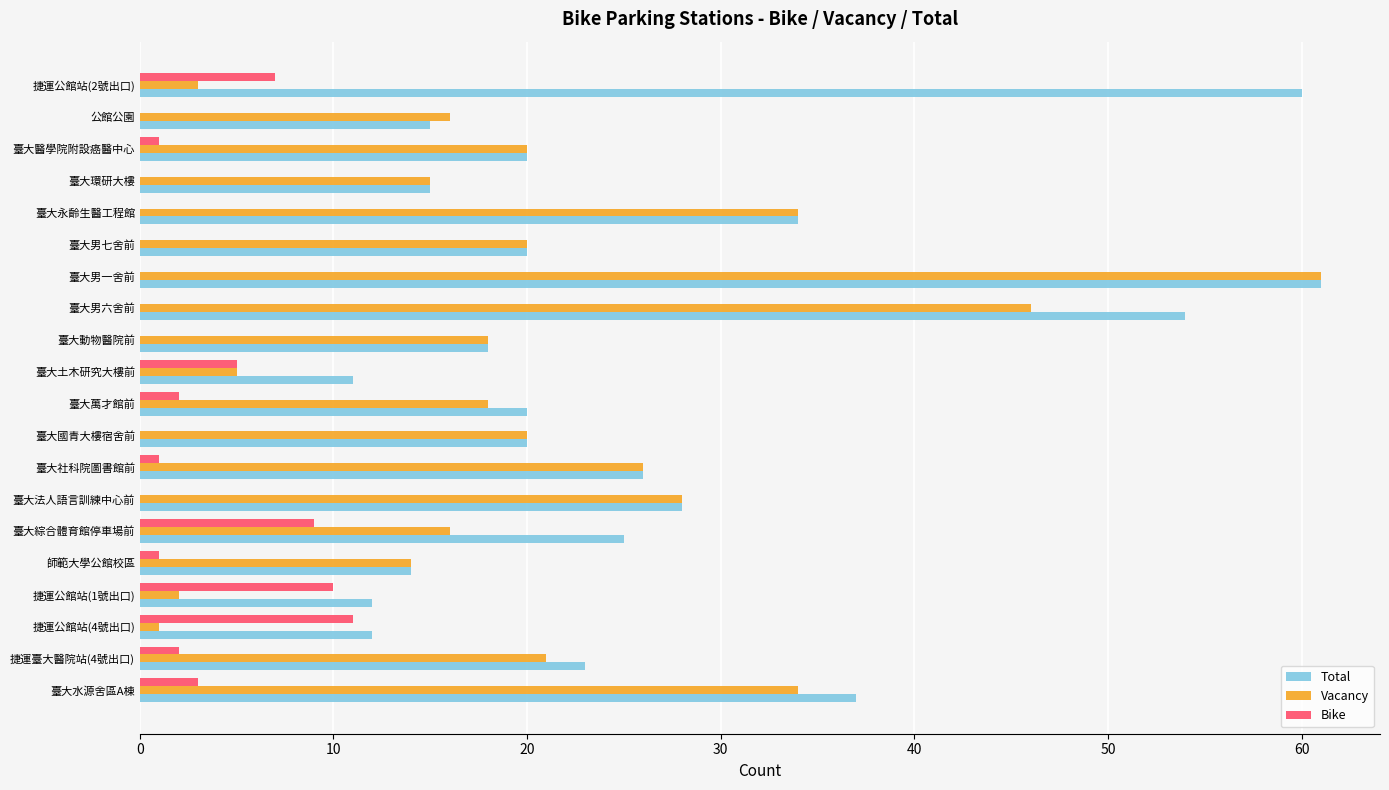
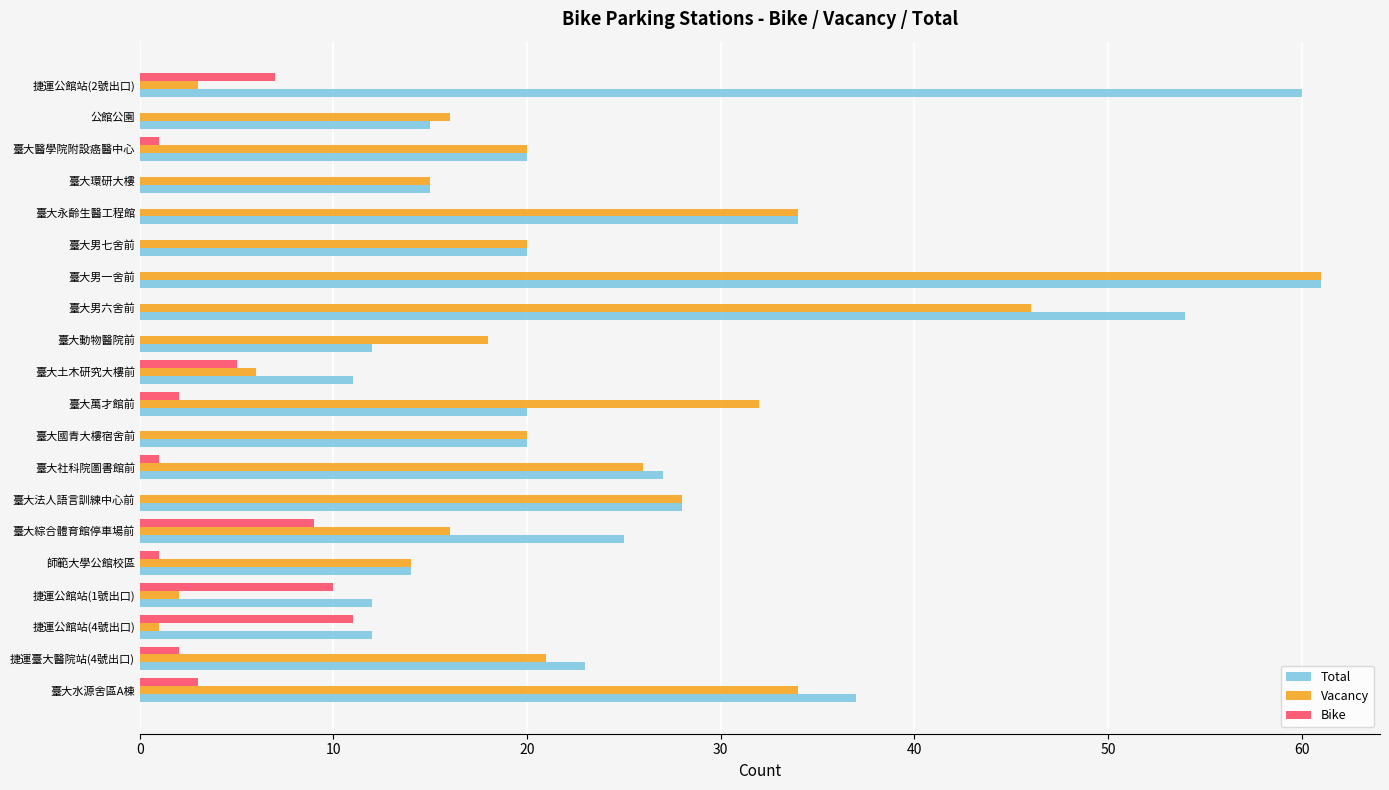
Total, 臺大動物醫院前: 18 -> 12
Vacancy, 臺大土木研究大樓前: 5 -> 6
Vacancy, 臺大萬才館前: 18 -> 32
Total, 臺大社科院圖書館前: 26 -> 27
